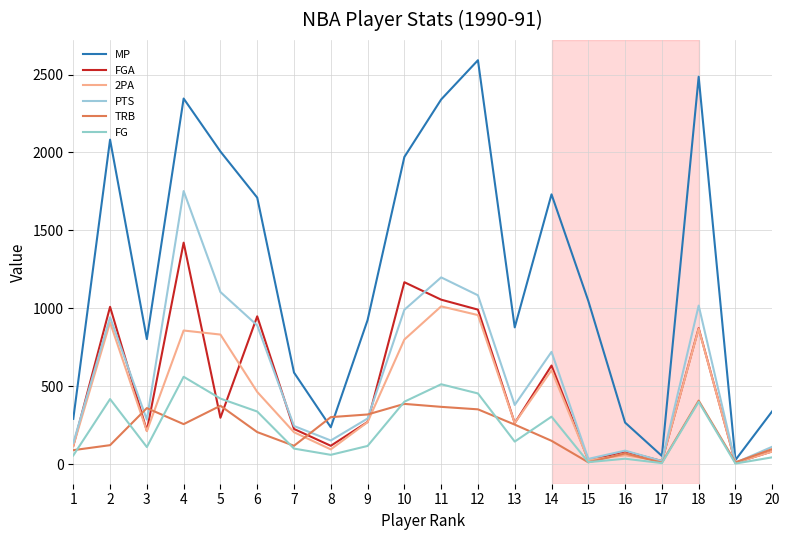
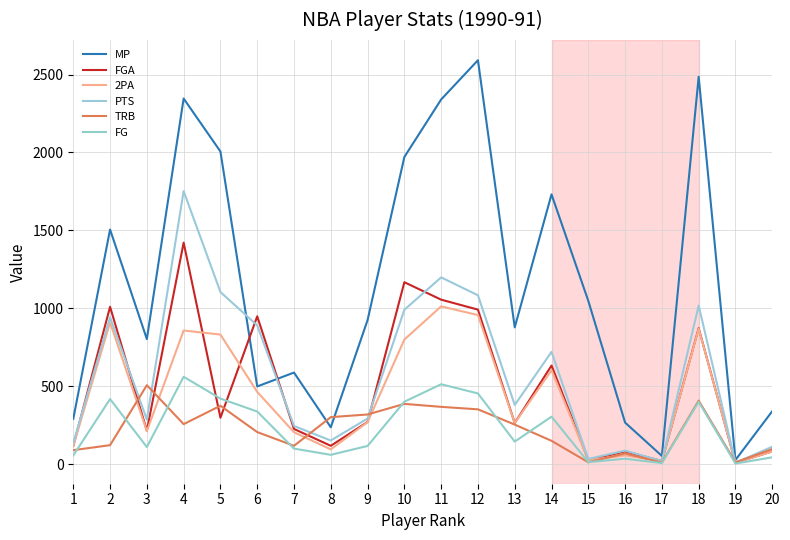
MP, 2: 2080 -> 1510
TRB, 3: 360 -> 510
MP, 6: 1710 -> 500
